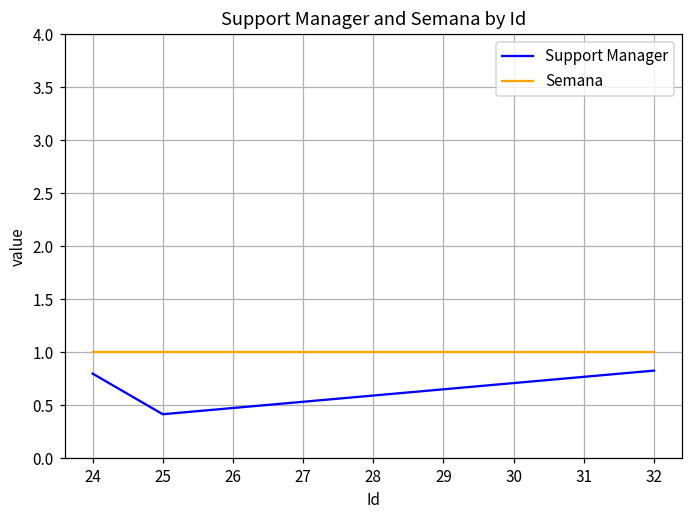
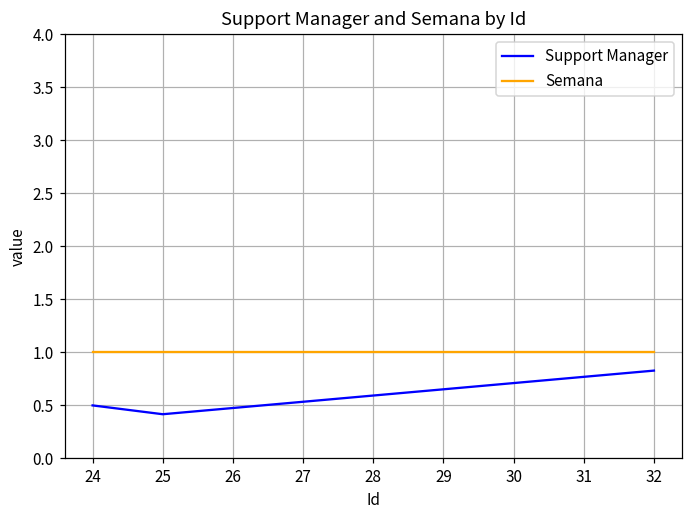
Support Manager, 24: 0.8 -> 0.5
